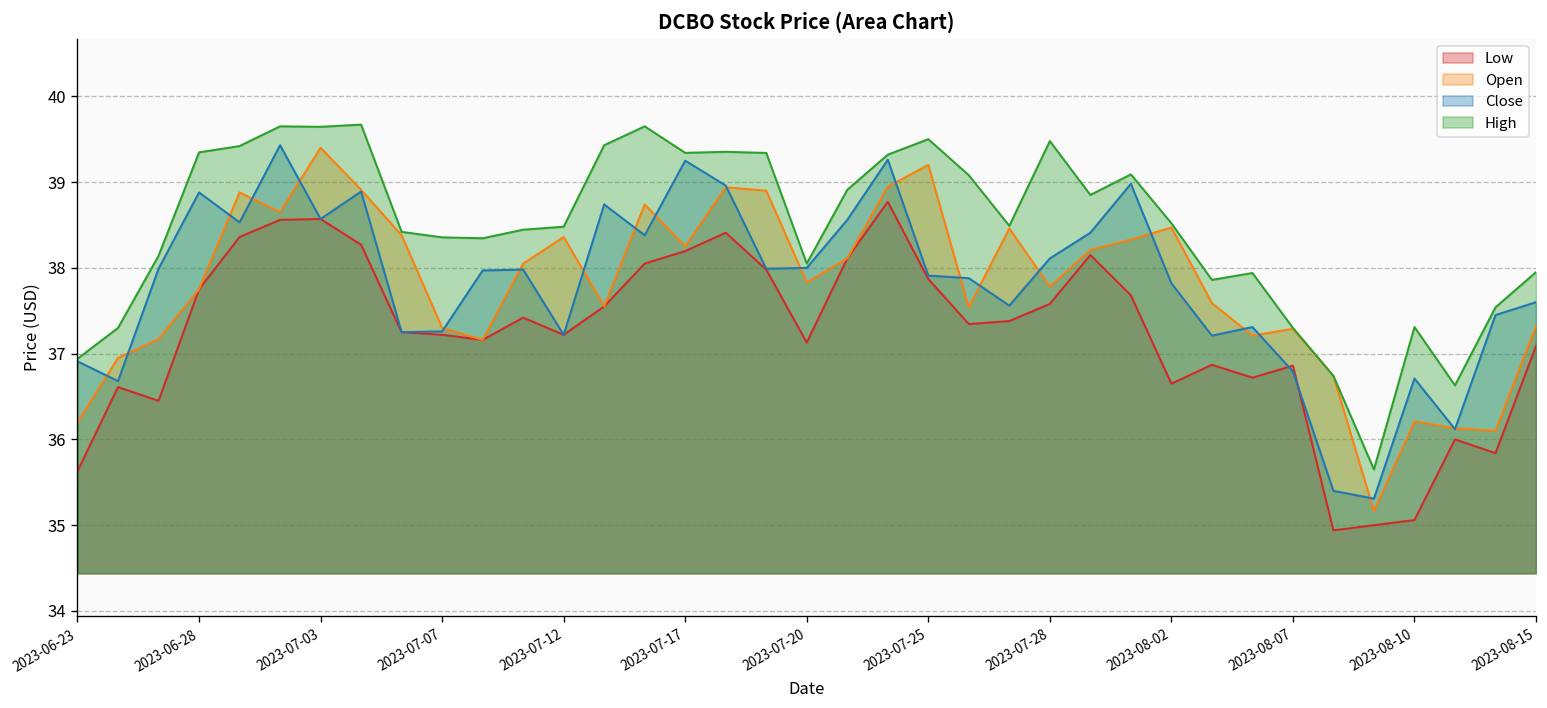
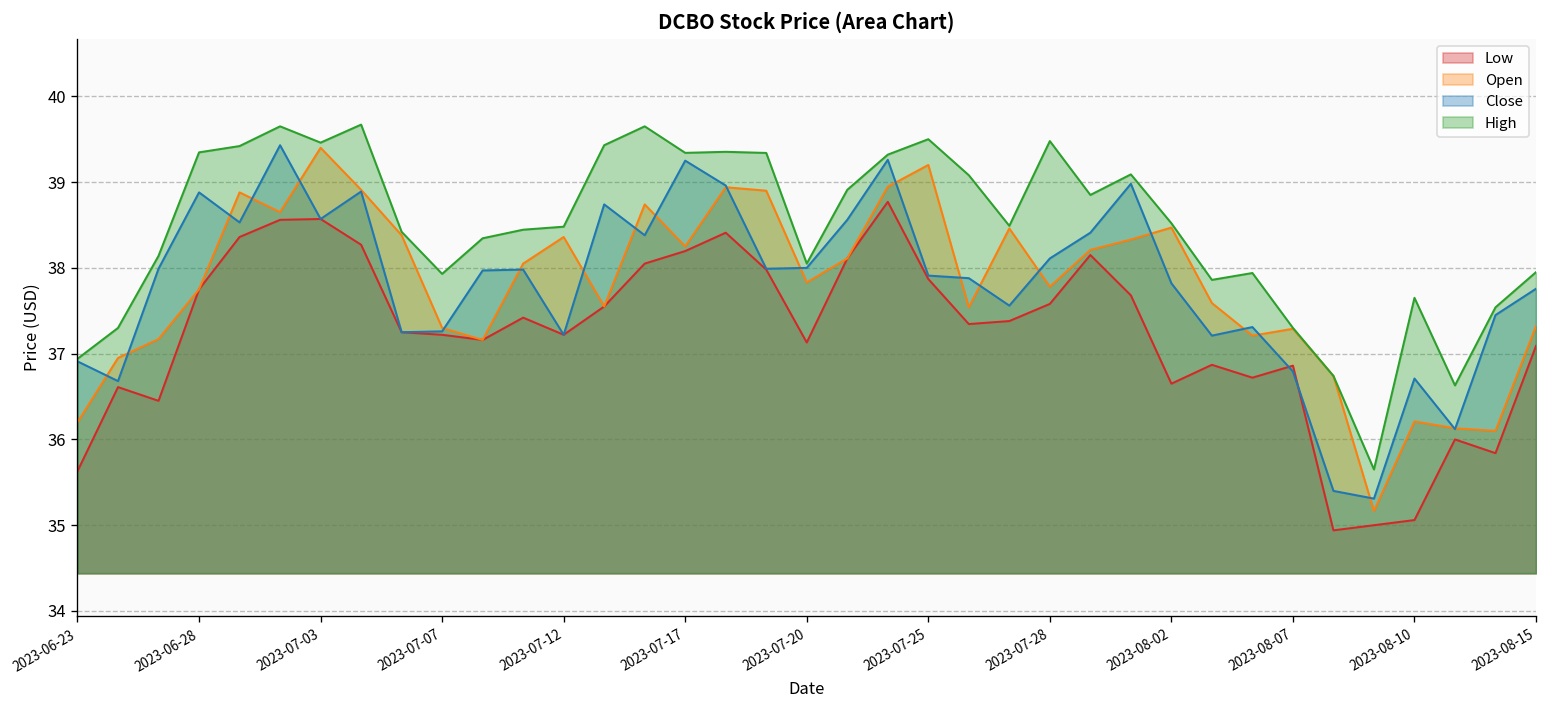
High, 2023-07-03: 39.6 -> 39.5
High, 2023-07-07: 38.4 -> 37.9
High, 2023-08-10: 37.3 -> 37.7
Close, 2023-08-15: 37.6 -> 37.8
